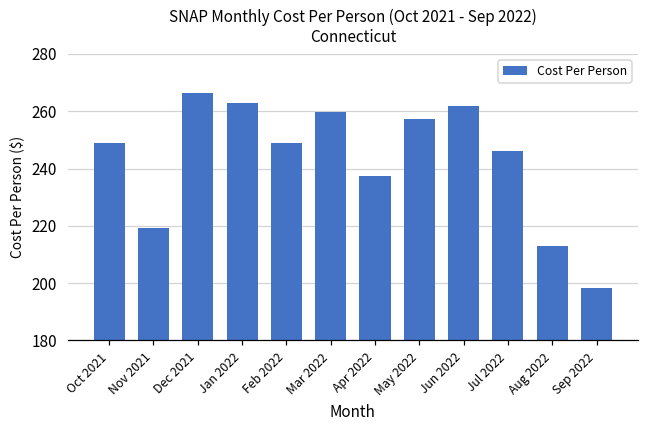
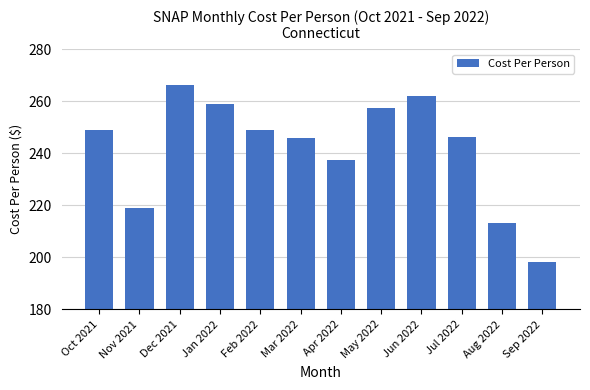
Jan 2022: 263 -> 259
Mar 2022: 260 -> 246
